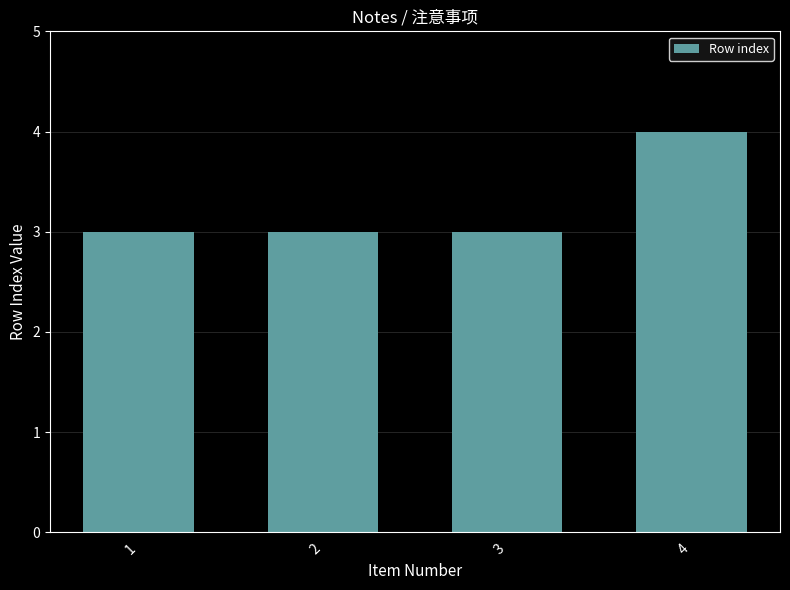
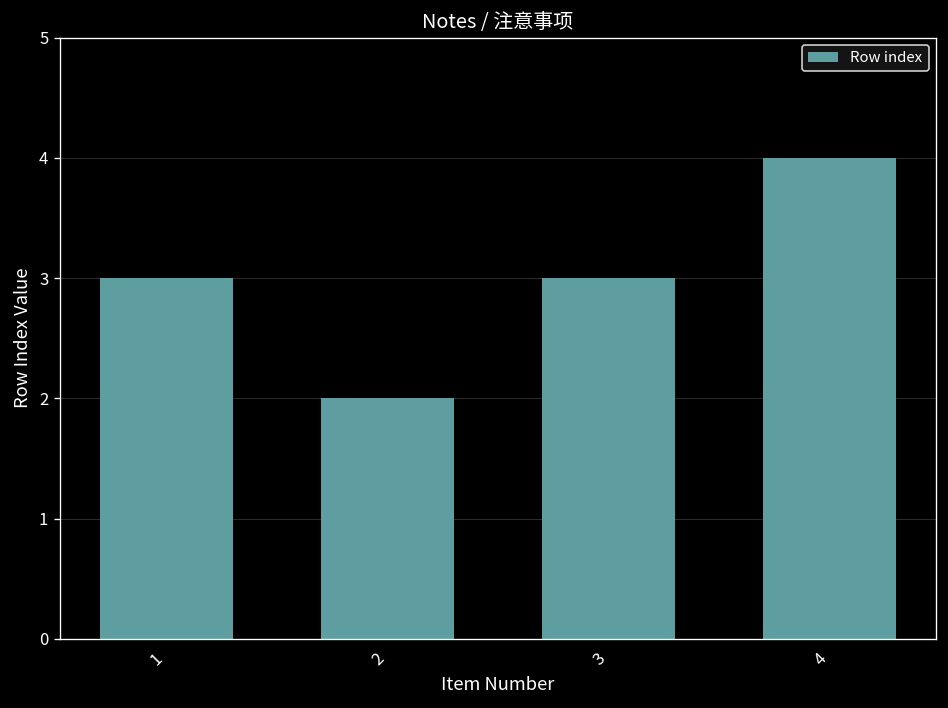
2: 3 -> 2
